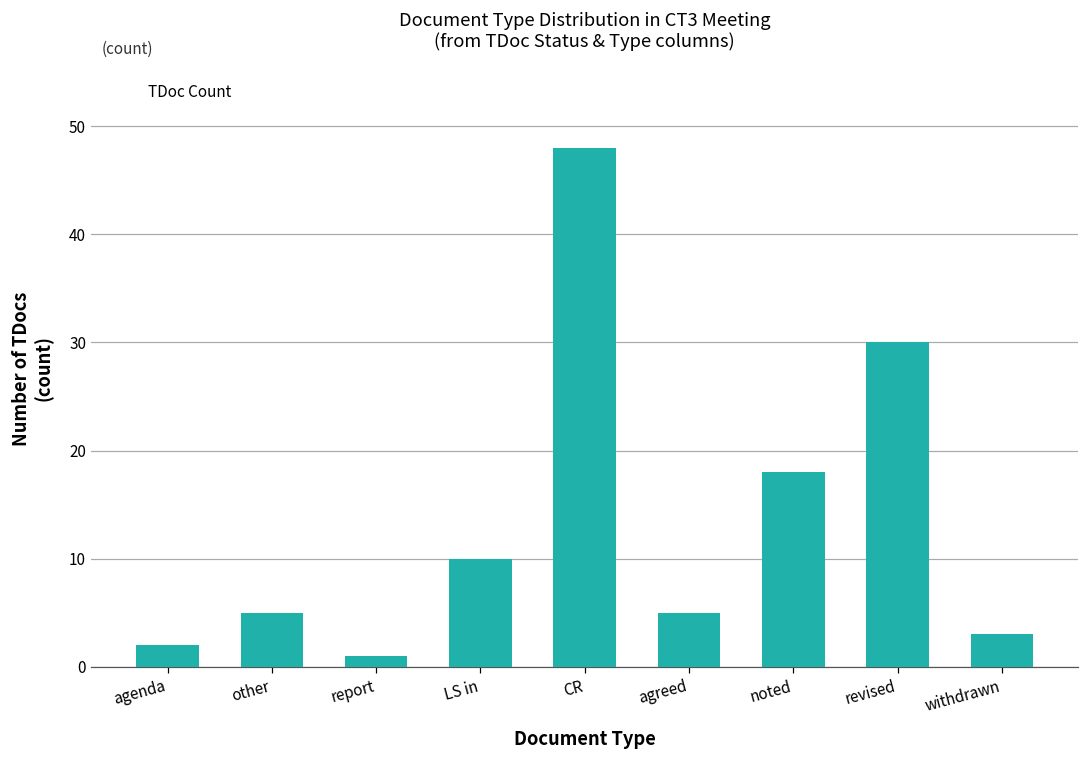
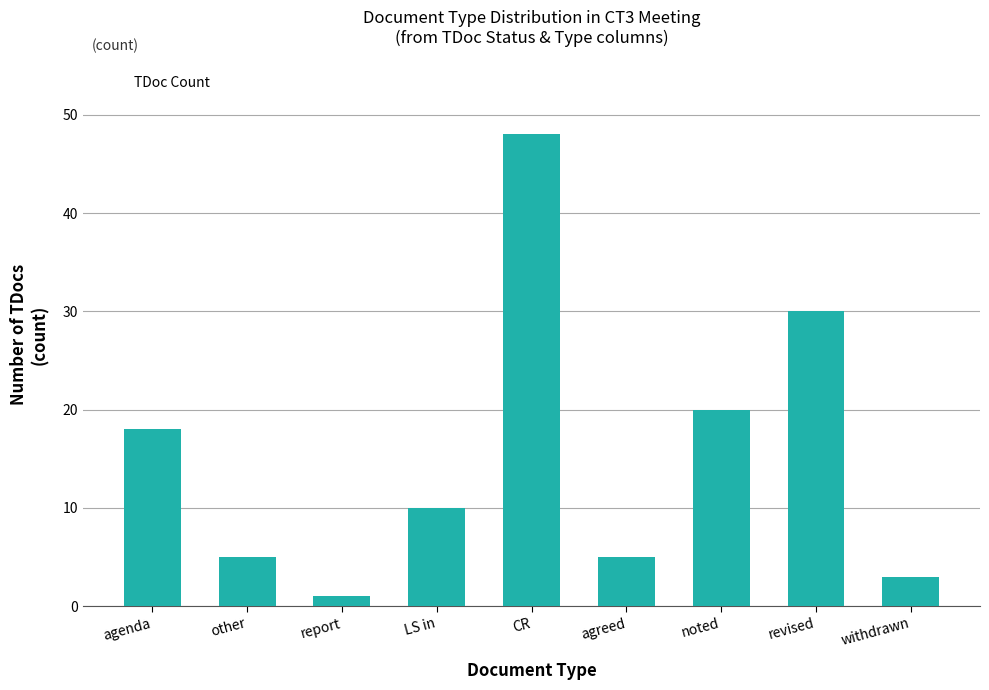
agenda: 2 -> 18
noted: 18 -> 20
